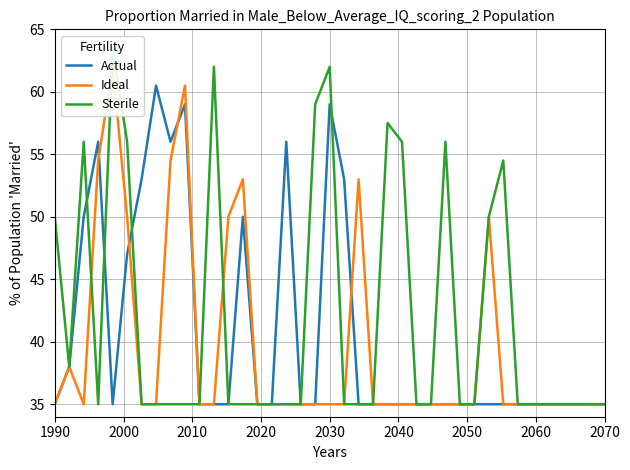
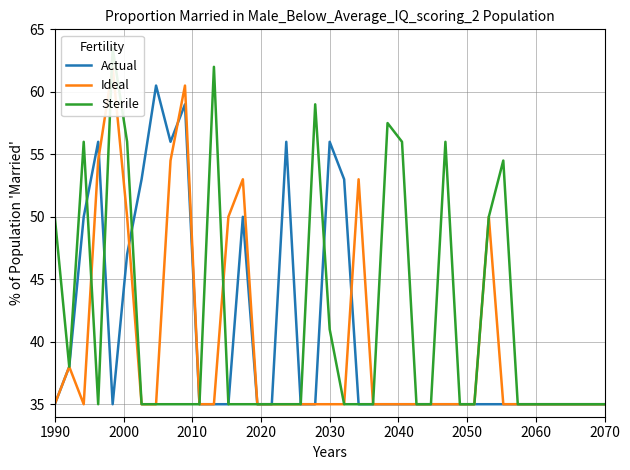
Actual, 2030: 59.0 -> 56.0
Sterile, 2030: 62.0 -> 41.0
